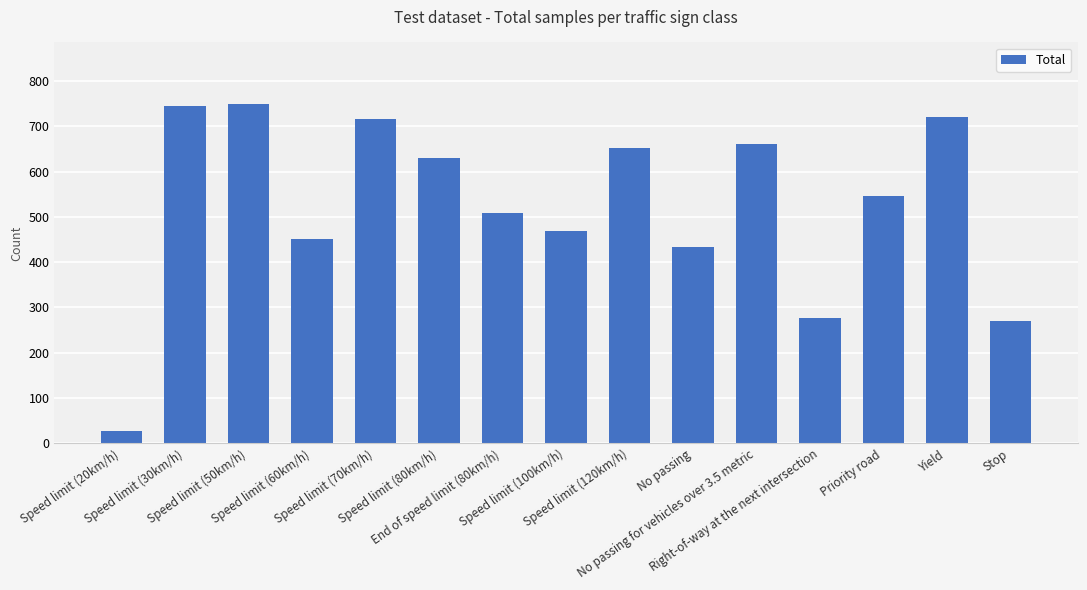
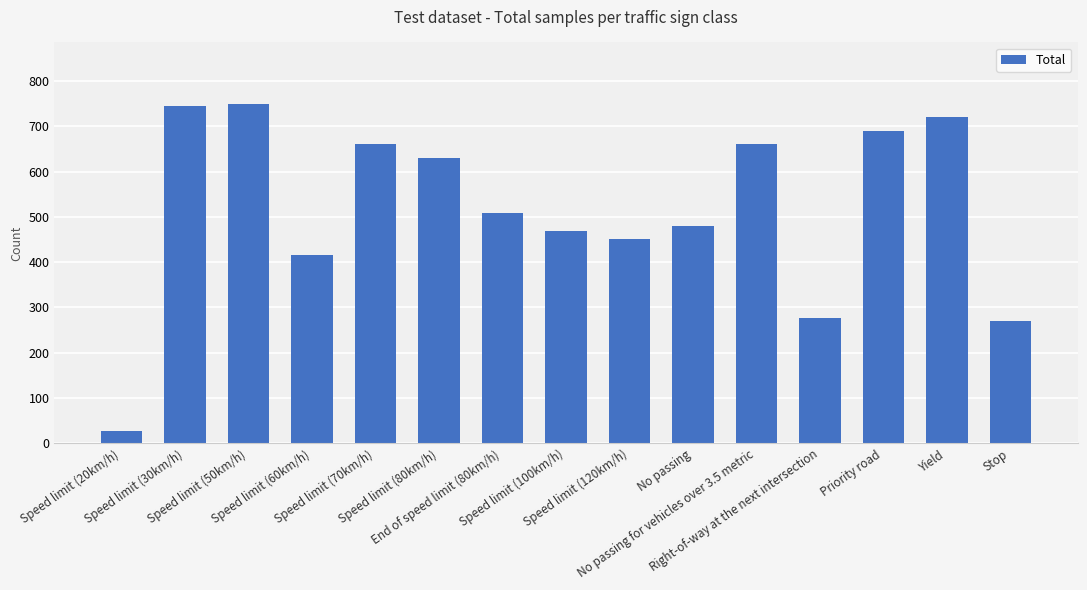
Speed limit (60km/h): 450 -> 420
Speed limit (70km/h): 720 -> 660
Speed limit (120km/h): 650 -> 450
No passing: 430 -> 480
Priority road: 550 -> 690
